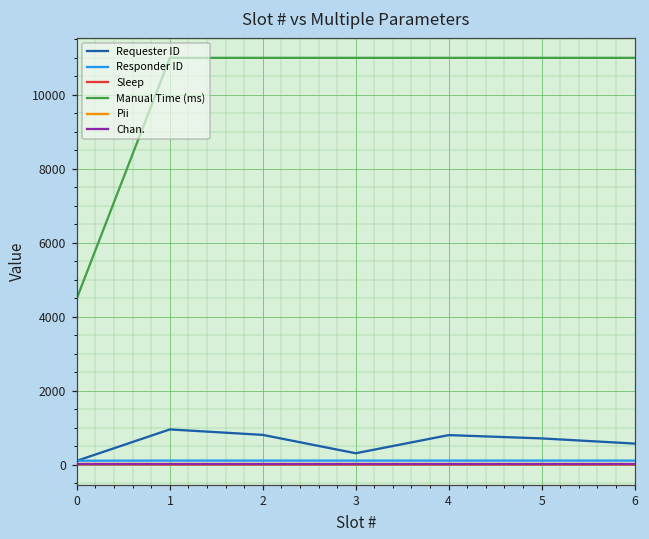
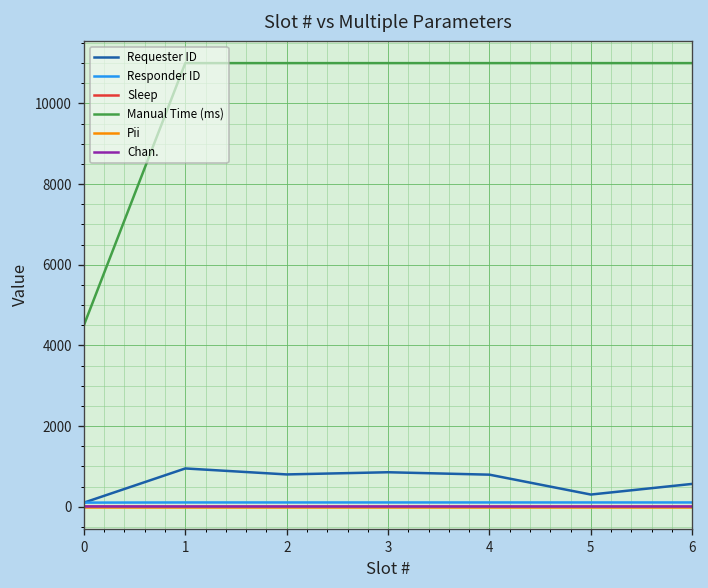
Requester ID, 3: 300 -> 900
Requester ID, 5: 700 -> 300
